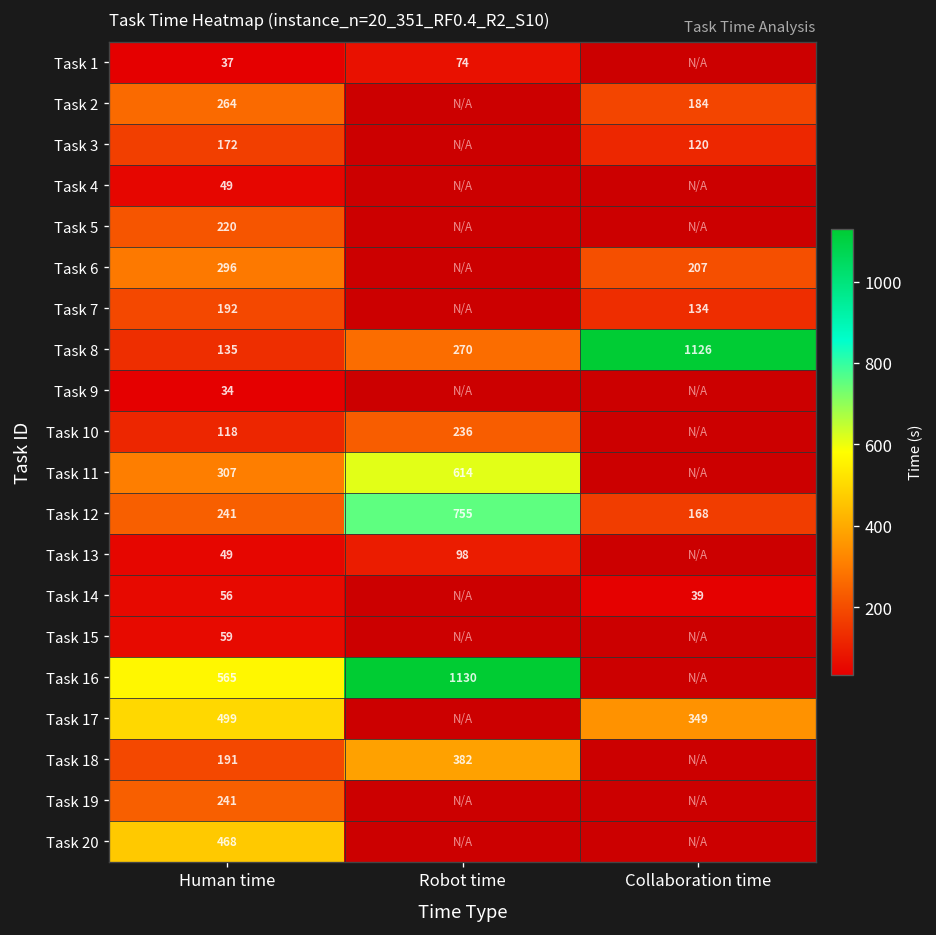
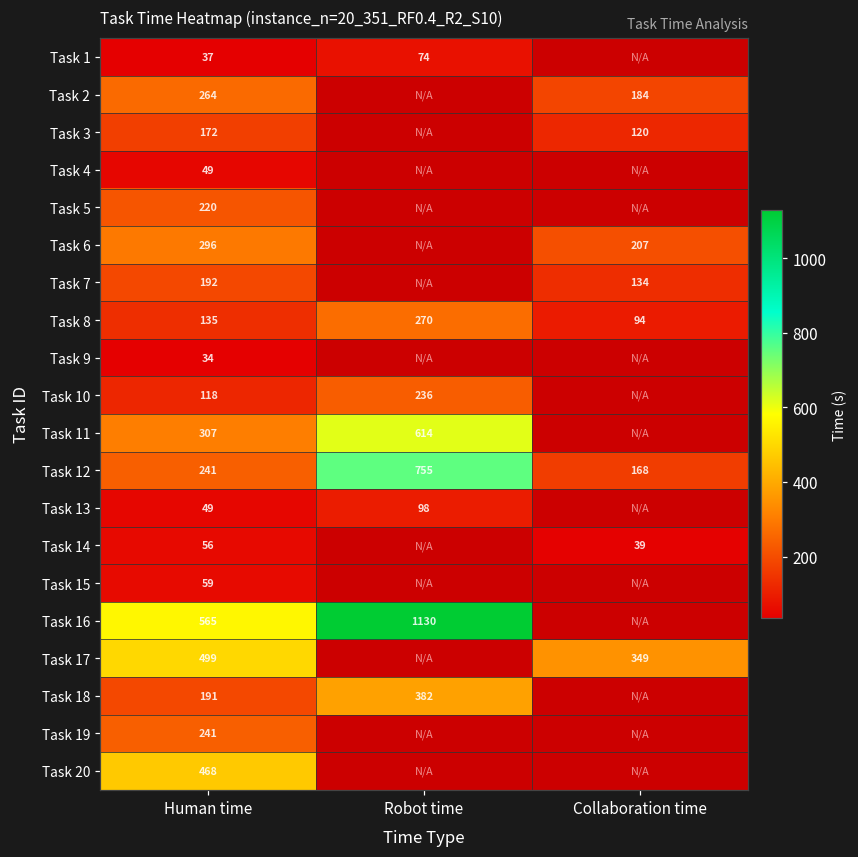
Task 8, Collaboration time: 1126 -> 94
